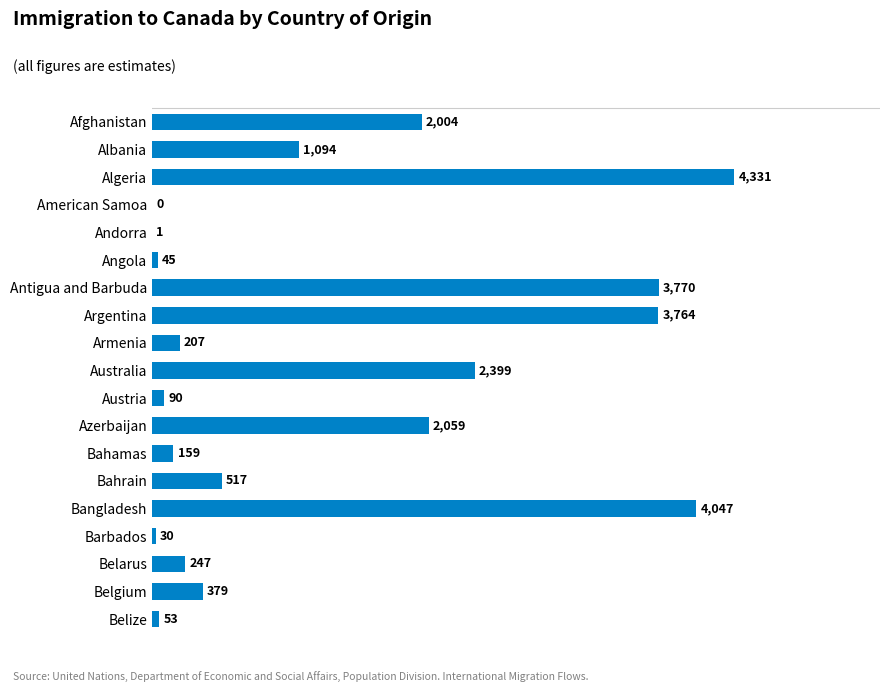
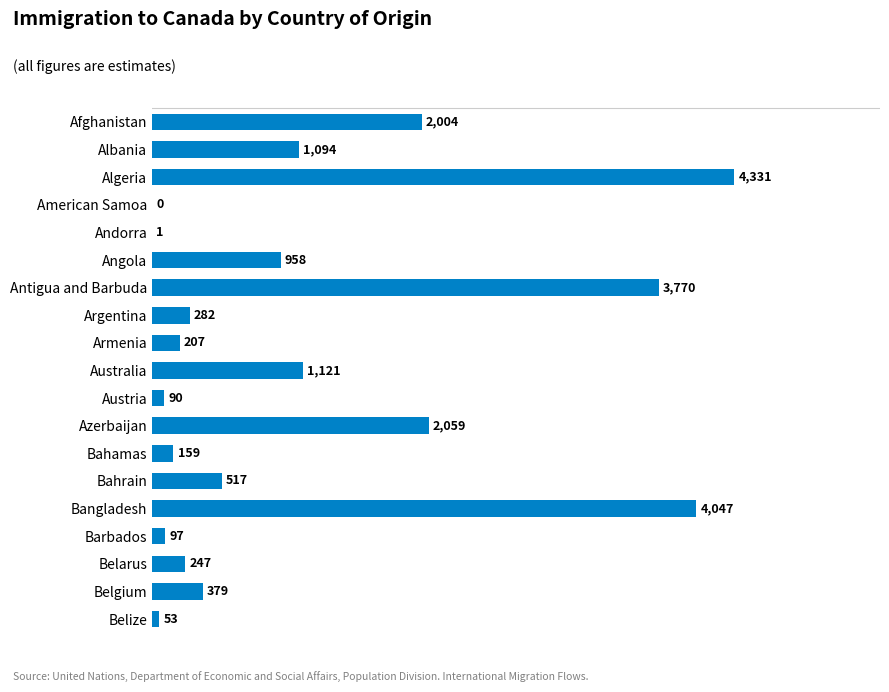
Angola: 45 -> 958
Argentina: 3,764 -> 282
Australia: 2,399 -> 1,121
Barbados: 30 -> 97
